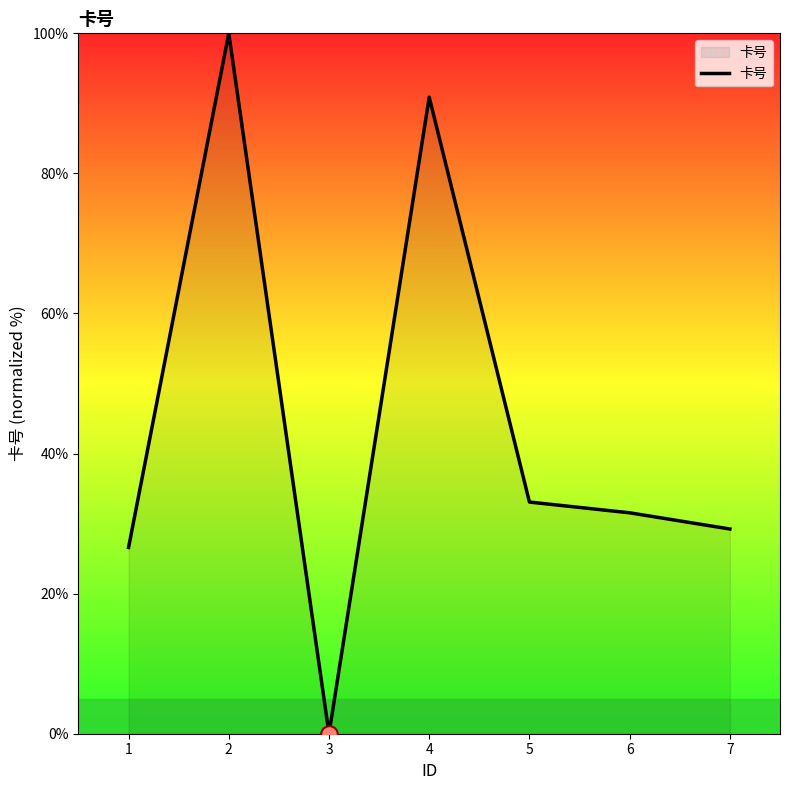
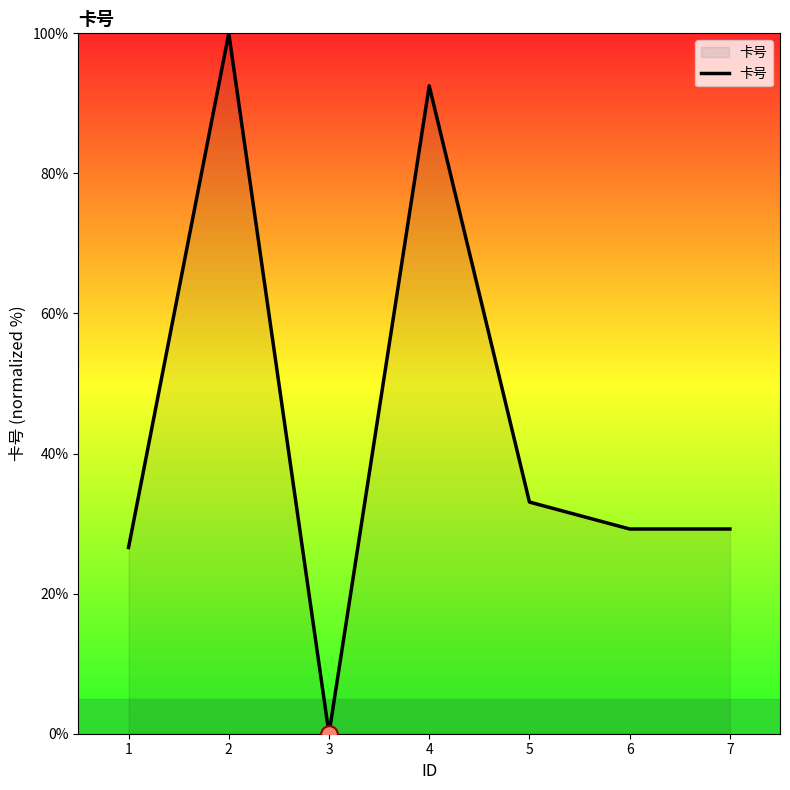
卡号, 4: 91% -> 93%
卡号, 6: 32% -> 29%
